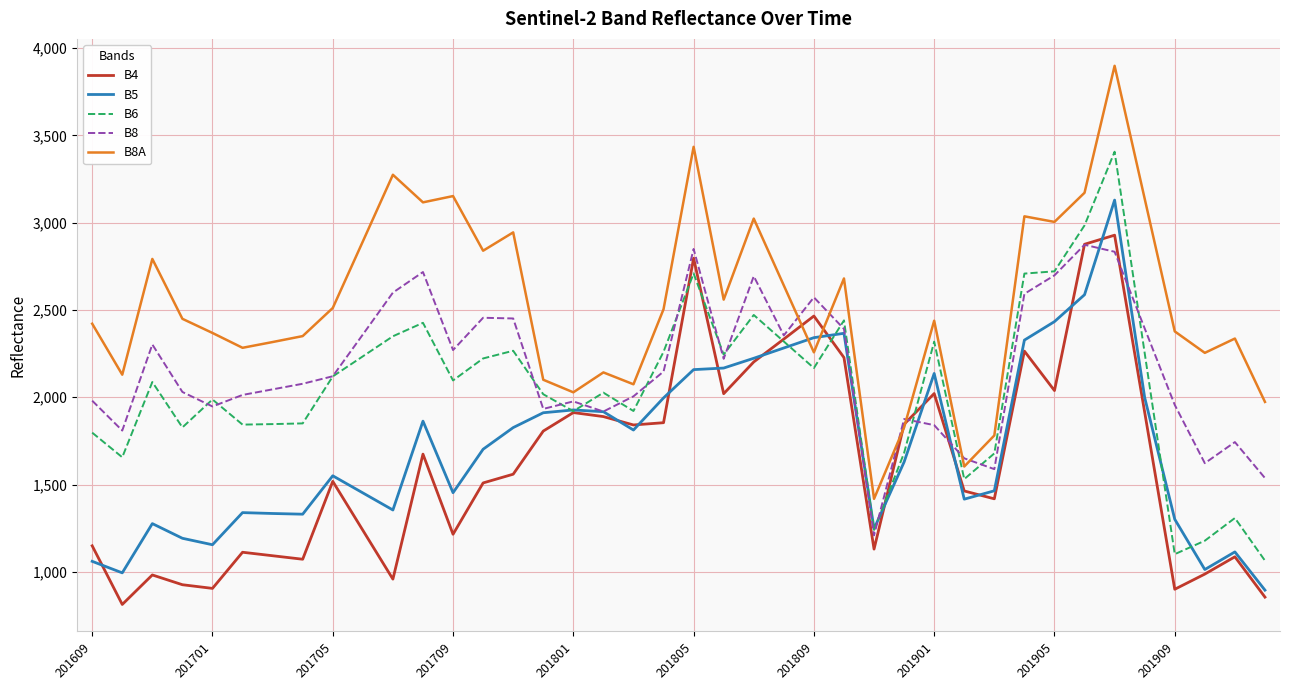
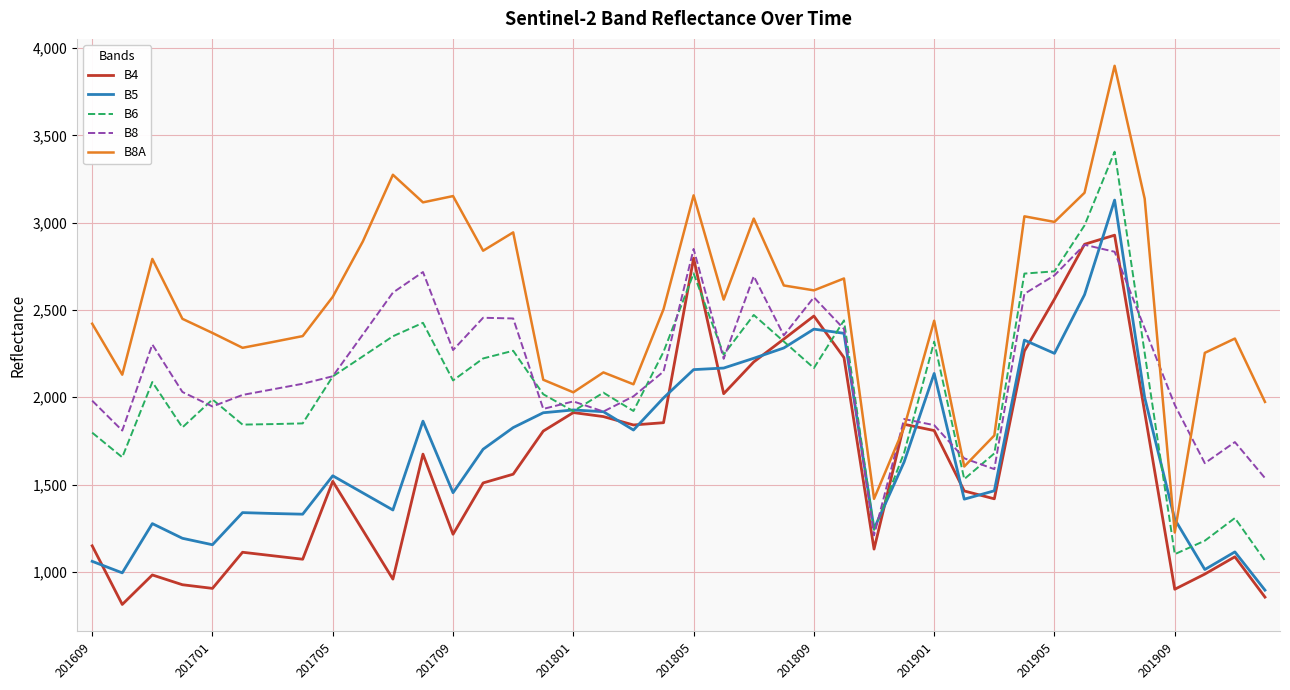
B8A, 201705: 2,510 -> 2,580
B8A, 201805: 3,430 -> 3,160
B5, 201809: 2,340 -> 2,390
B8A, 201809: 2,260 -> 2,610
B4, 201901: 2,020 -> 1,810
B4, 201905: 2,040 -> 2,560
B5, 201905: 2,430 -> 2,250
B8A, 201909: 2,380 -> 1,230
